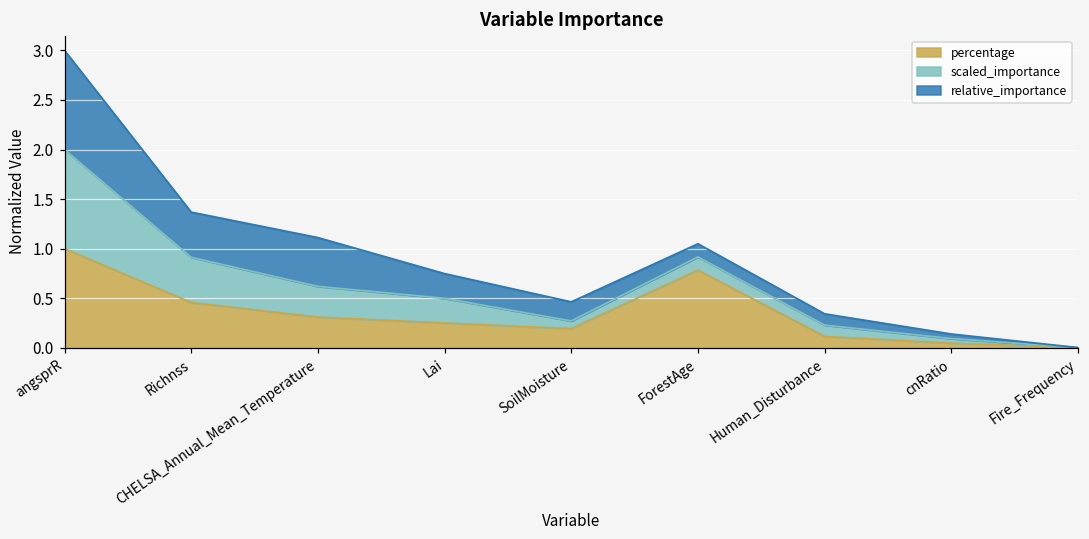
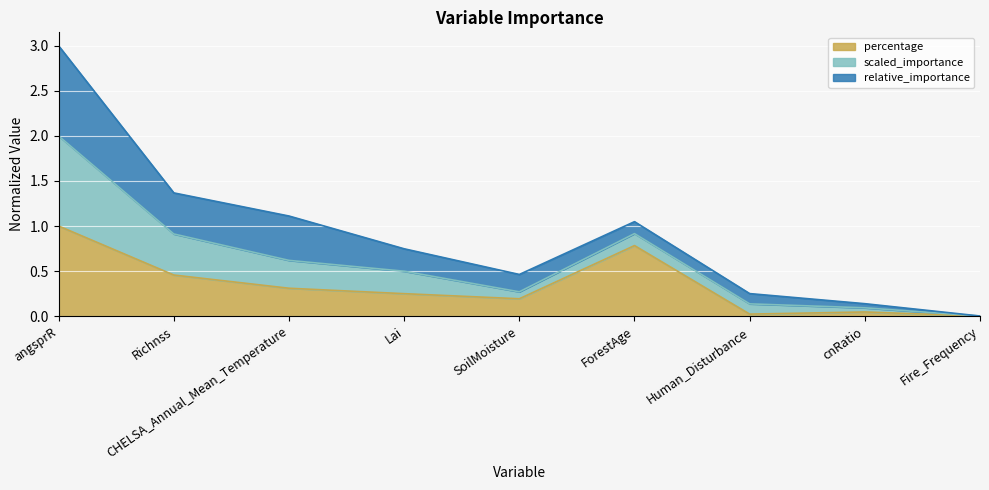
percentage, Human_Disturbance: 0.1 -> 0.0
